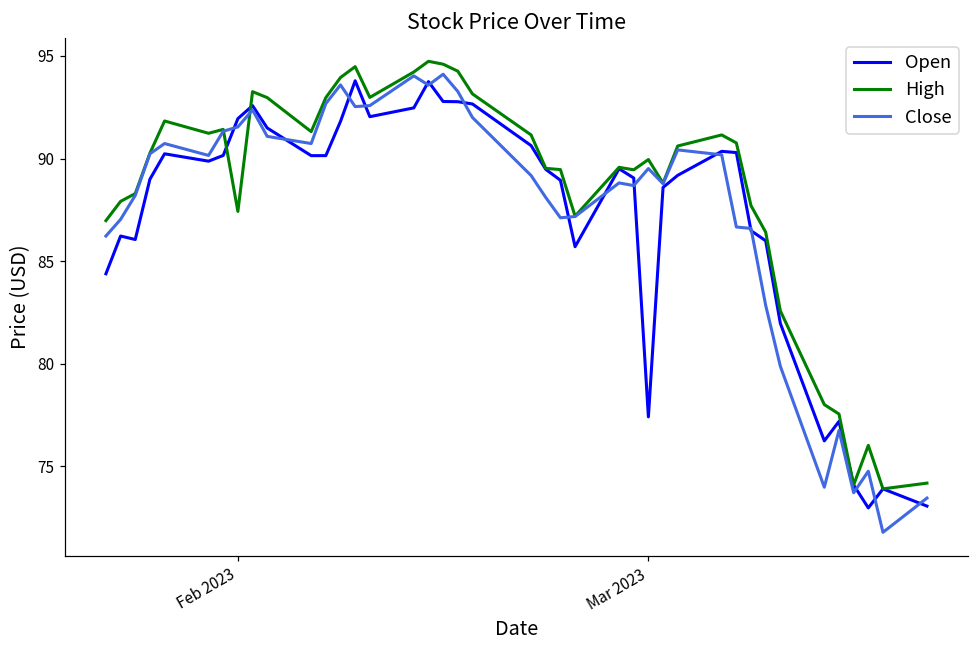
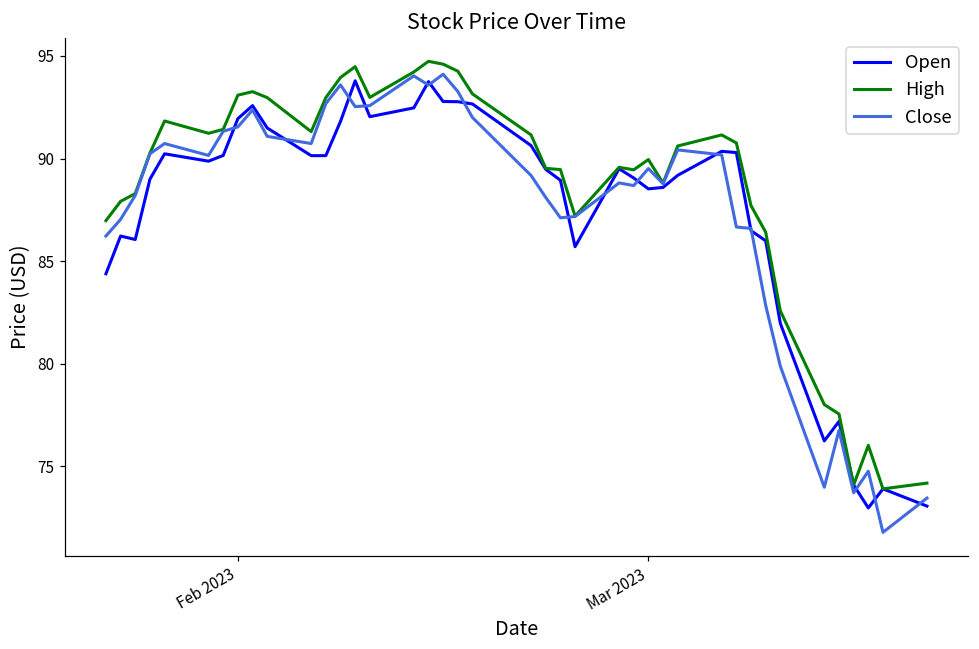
High, Feb 2023: 87.4 -> 93.1
Open, Mar 2023: 77.4 -> 88.5
